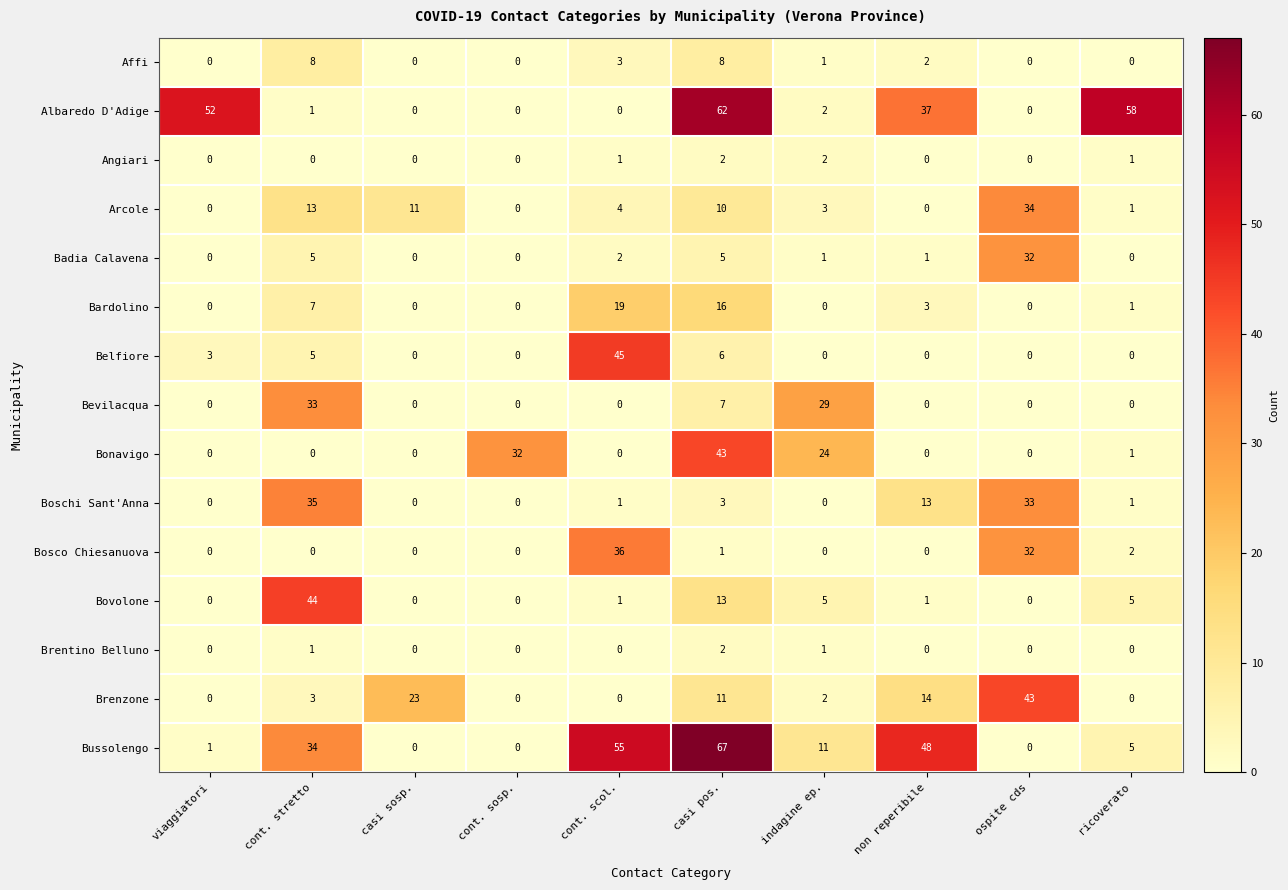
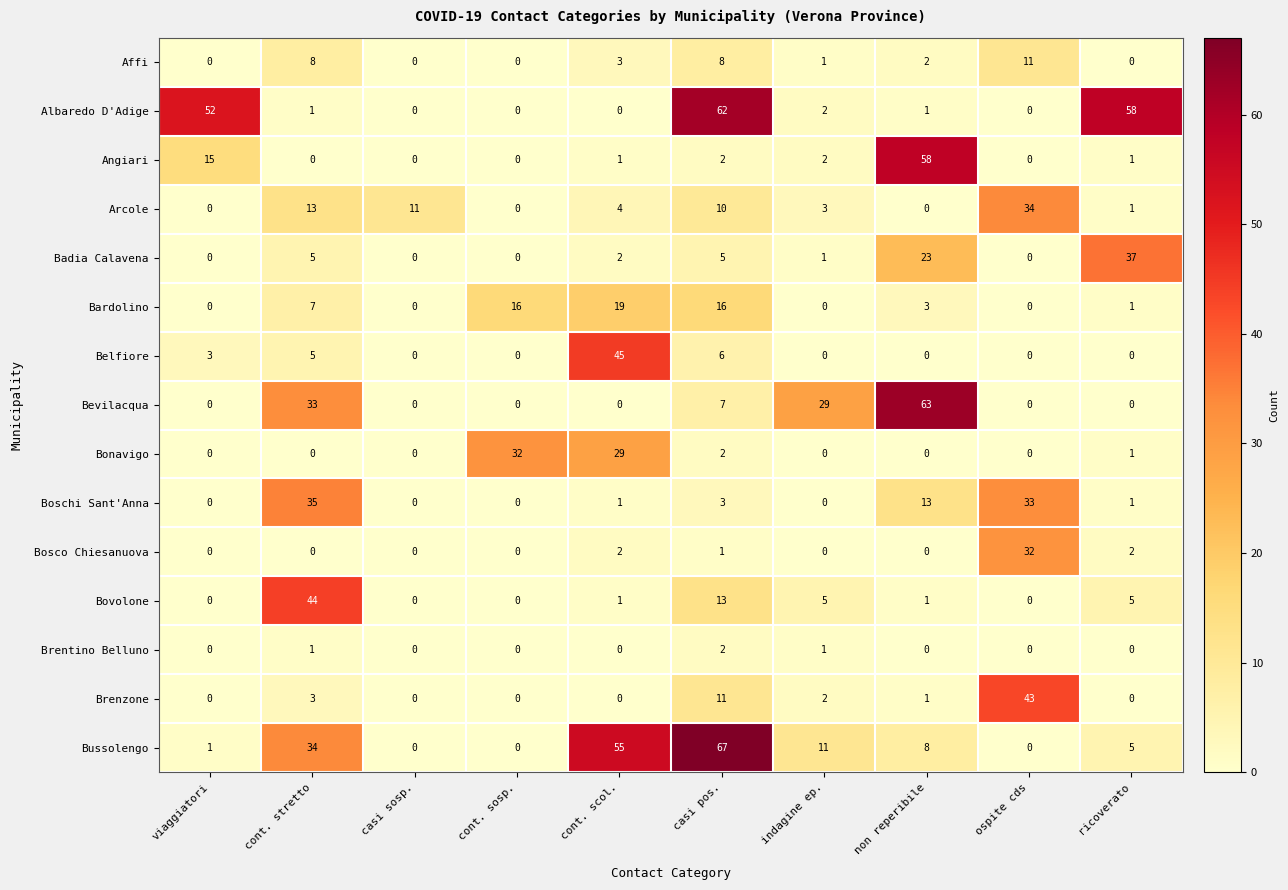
Affi, ospite cds: 0 -> 11
Albaredo D'Adige, non reperibile: 37 -> 1
Angiari, viaggiatori: 0 -> 15
Angiari, non reperibile: 0 -> 58
Badia Calavena, non reperibile: 1 -> 23
Badia Calavena, ospite cds: 32 -> 0
Badia Calavena, ricoverato: 0 -> 37
Bardolino, cont. sosp.: 0 -> 16
Bevilacqua, non reperibile: 0 -> 63
Bonavigo, cont. scol.: 0 -> 29
Bonavigo, casi pos.: 43 -> 2
Bonavigo, indagine ep.: 24 -> 0
Bosco Chiesanuova, cont. scol.: 36 -> 2
Brenzone, casi sosp.: 23 -> 0
Brenzone, non reperibile: 14 -> 1
Bussolengo, non reperibile: 48 -> 8
